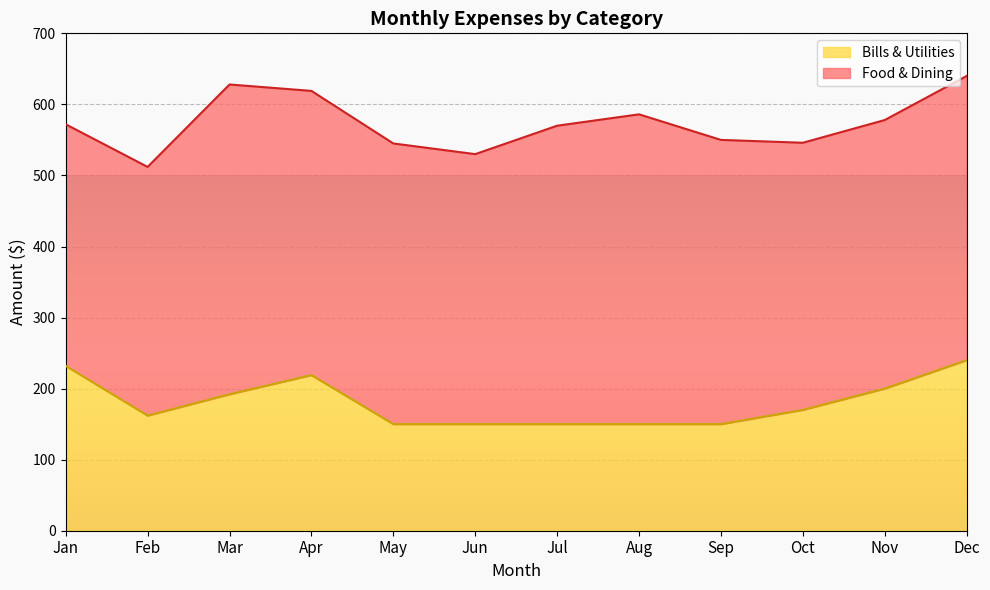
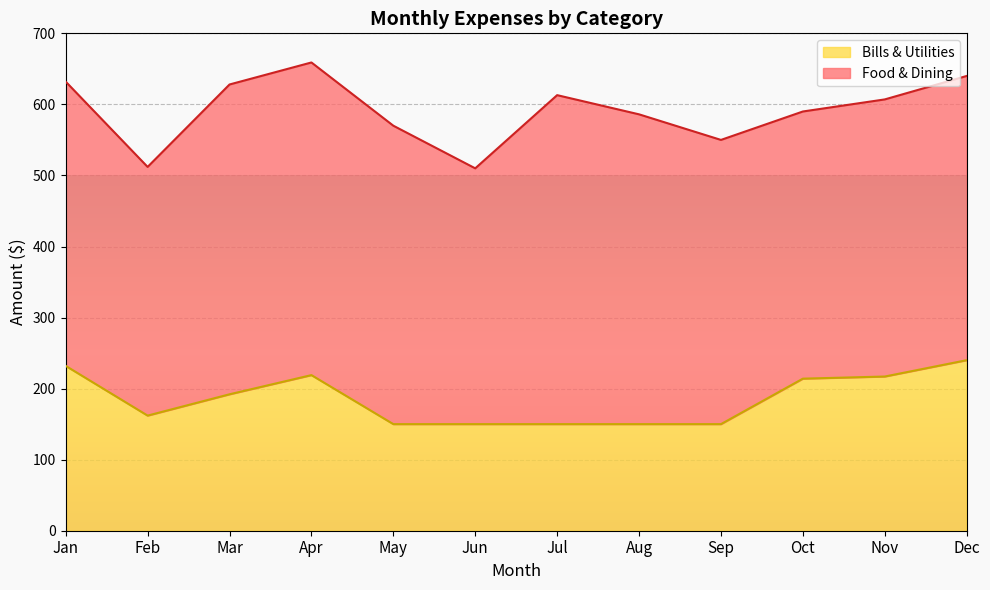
Food & Dining, Jan: 340 -> 400
Food & Dining, Apr: 400 -> 440
Food & Dining, May: 400 -> 420
Food & Dining, Jun: 380 -> 360
Food & Dining, Jul: 420 -> 460
Bills & Utilities, Oct: 170 -> 210
Bills & Utilities, Nov: 200 -> 220
Food & Dining, Nov: 380 -> 390
